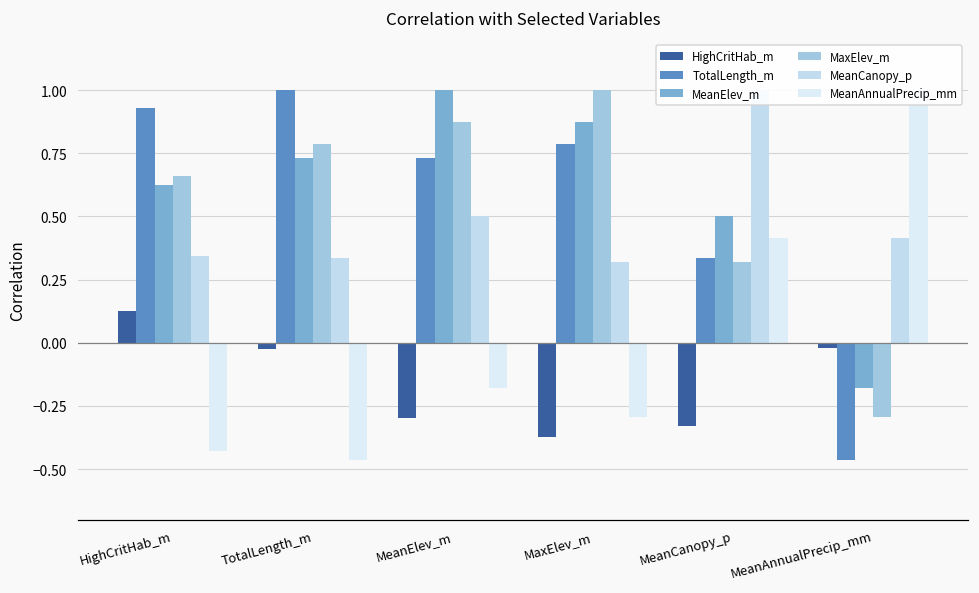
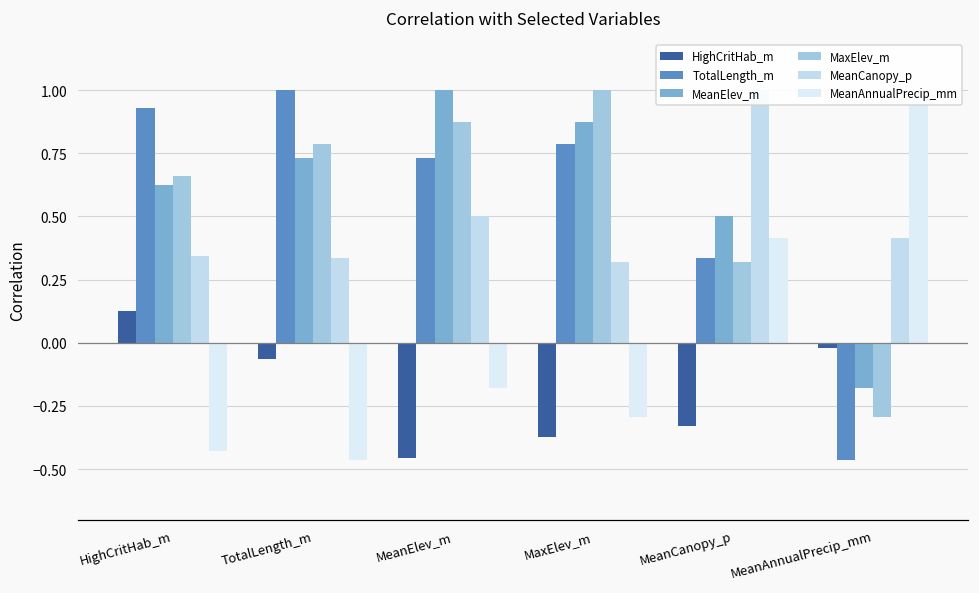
HighCritHab_m, TotalLength_m: -0.02 -> -0.07
HighCritHab_m, MeanElev_m: -0.30 -> -0.46
